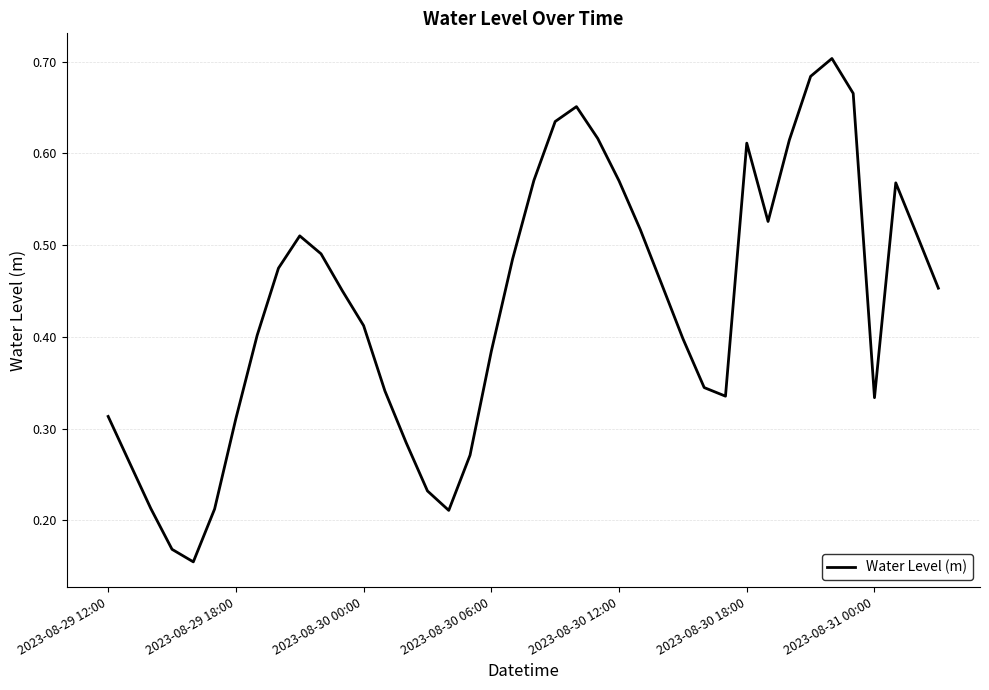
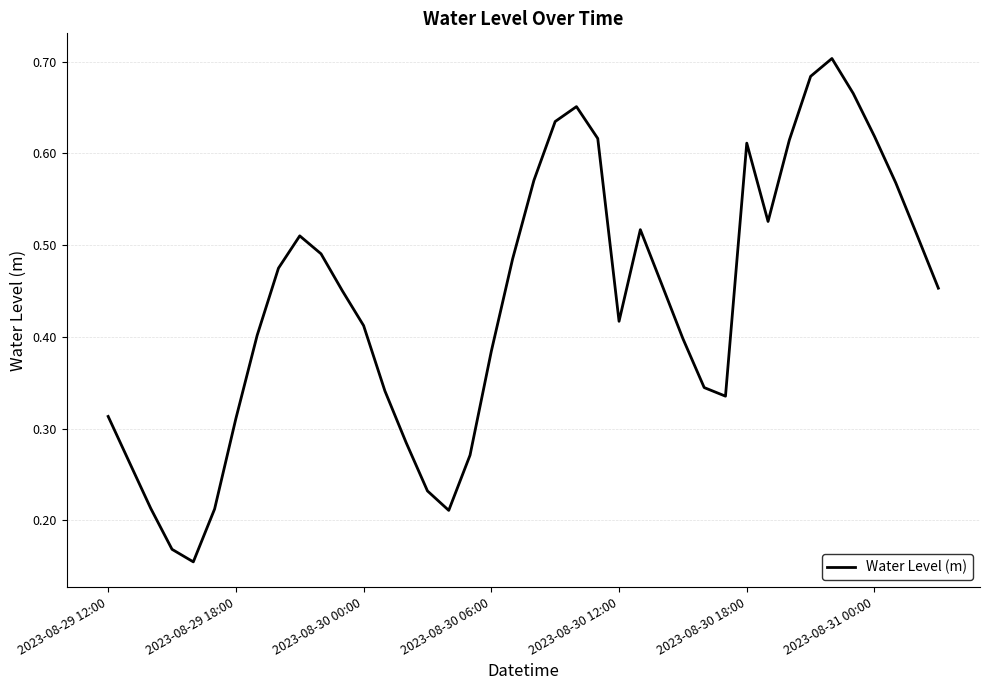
2023-08-30 12:00: 0.57 -> 0.42
2023-08-31 00:00: 0.33 -> 0.62
